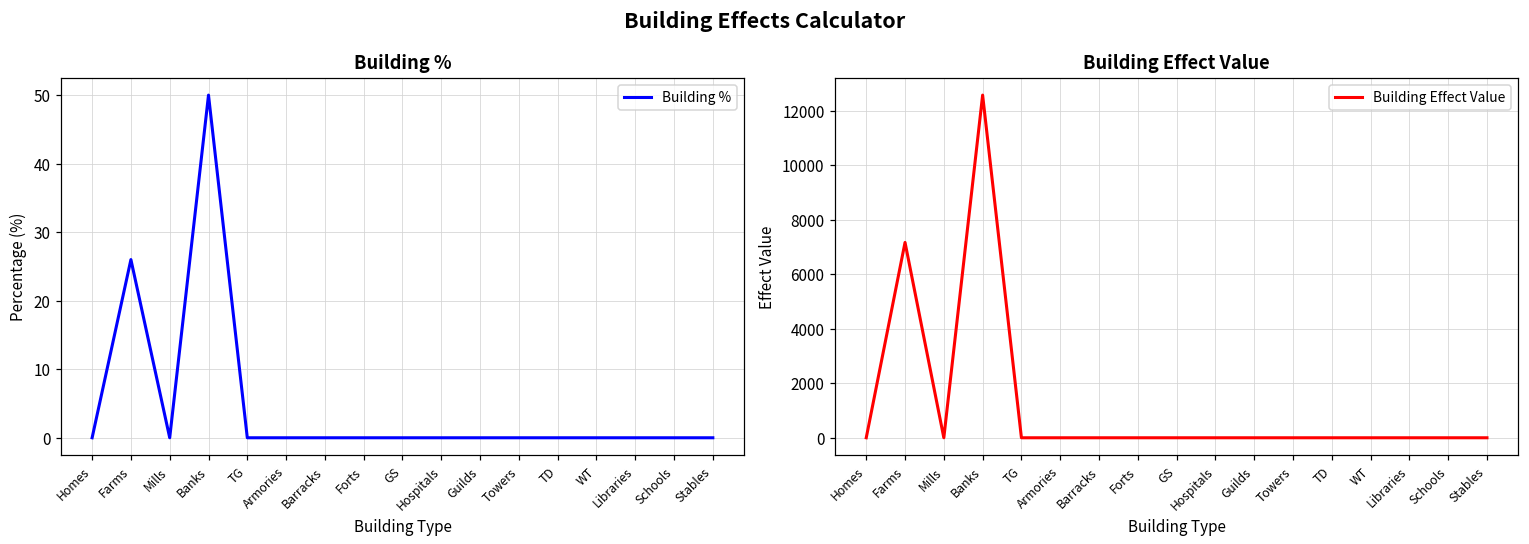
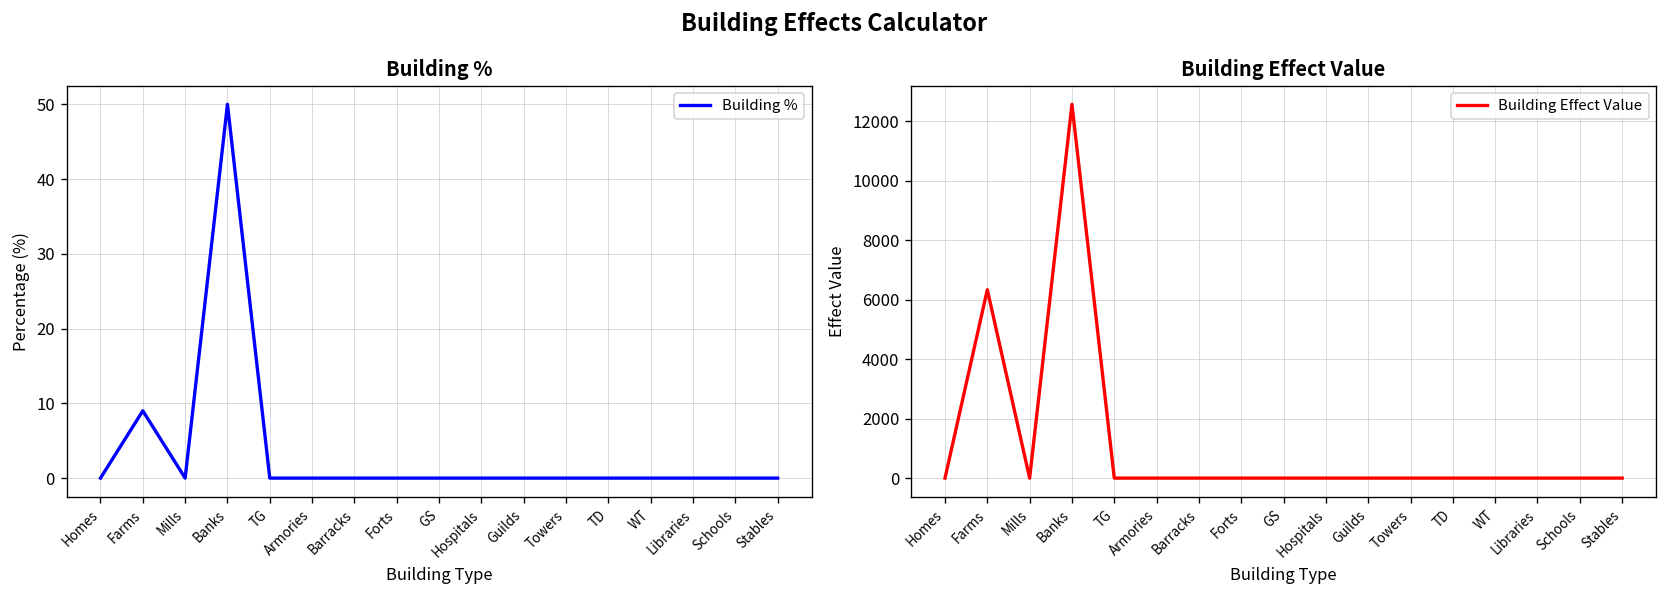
Building %, Farms: 26 -> 9
Building Effect Value, Farms: 7200 -> 6300
